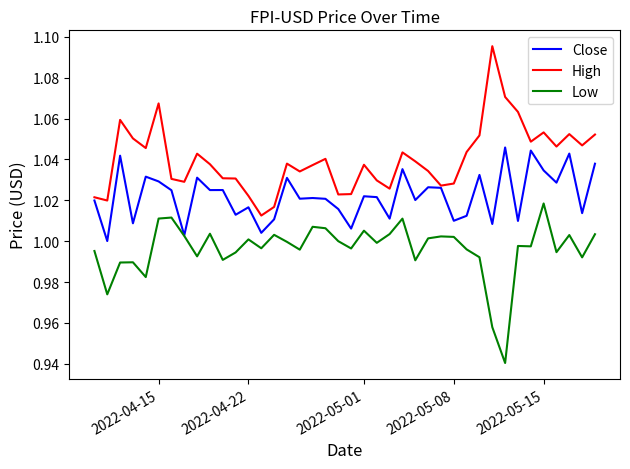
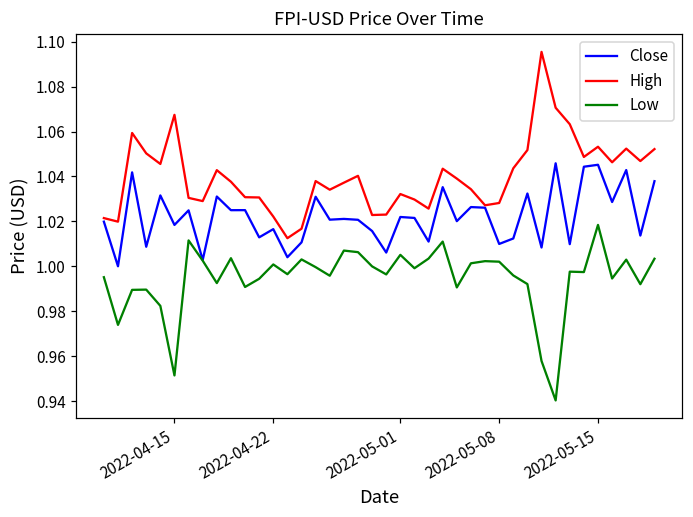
Close, 2022-04-15: 1.029 -> 1.018
Low, 2022-04-15: 1.011 -> 0.952
High, 2022-05-01: 1.037 -> 1.032
Close, 2022-05-15: 1.035 -> 1.045
